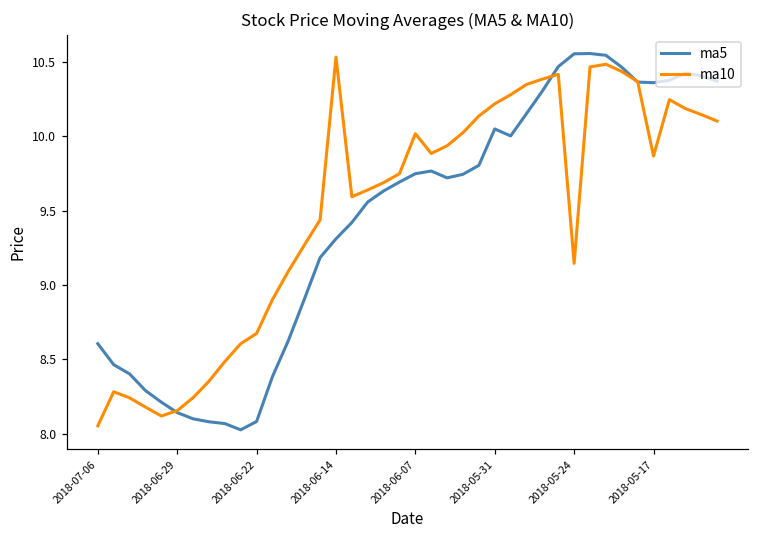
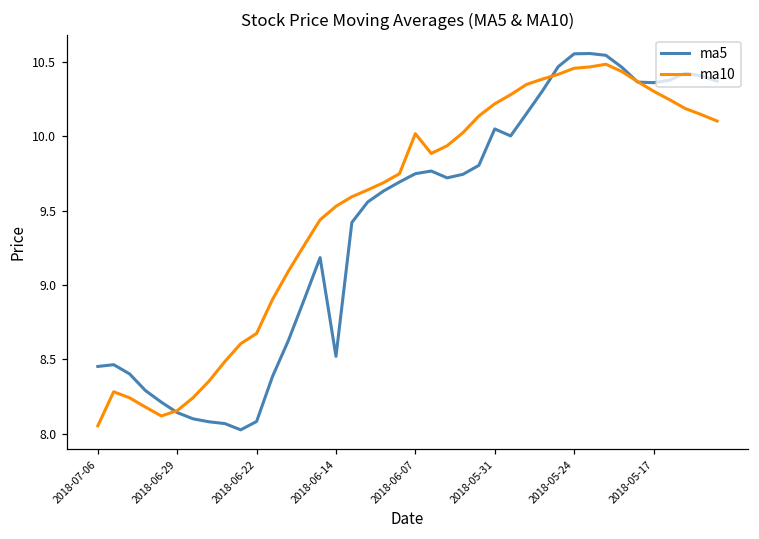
ma5, 2018-07-06: 8.61 -> 8.45
ma5, 2018-06-14: 9.31 -> 8.52
ma10, 2018-06-14: 10.53 -> 9.53
ma10, 2018-05-24: 9.15 -> 10.46
ma10, 2018-05-17: 9.87 -> 10.30
